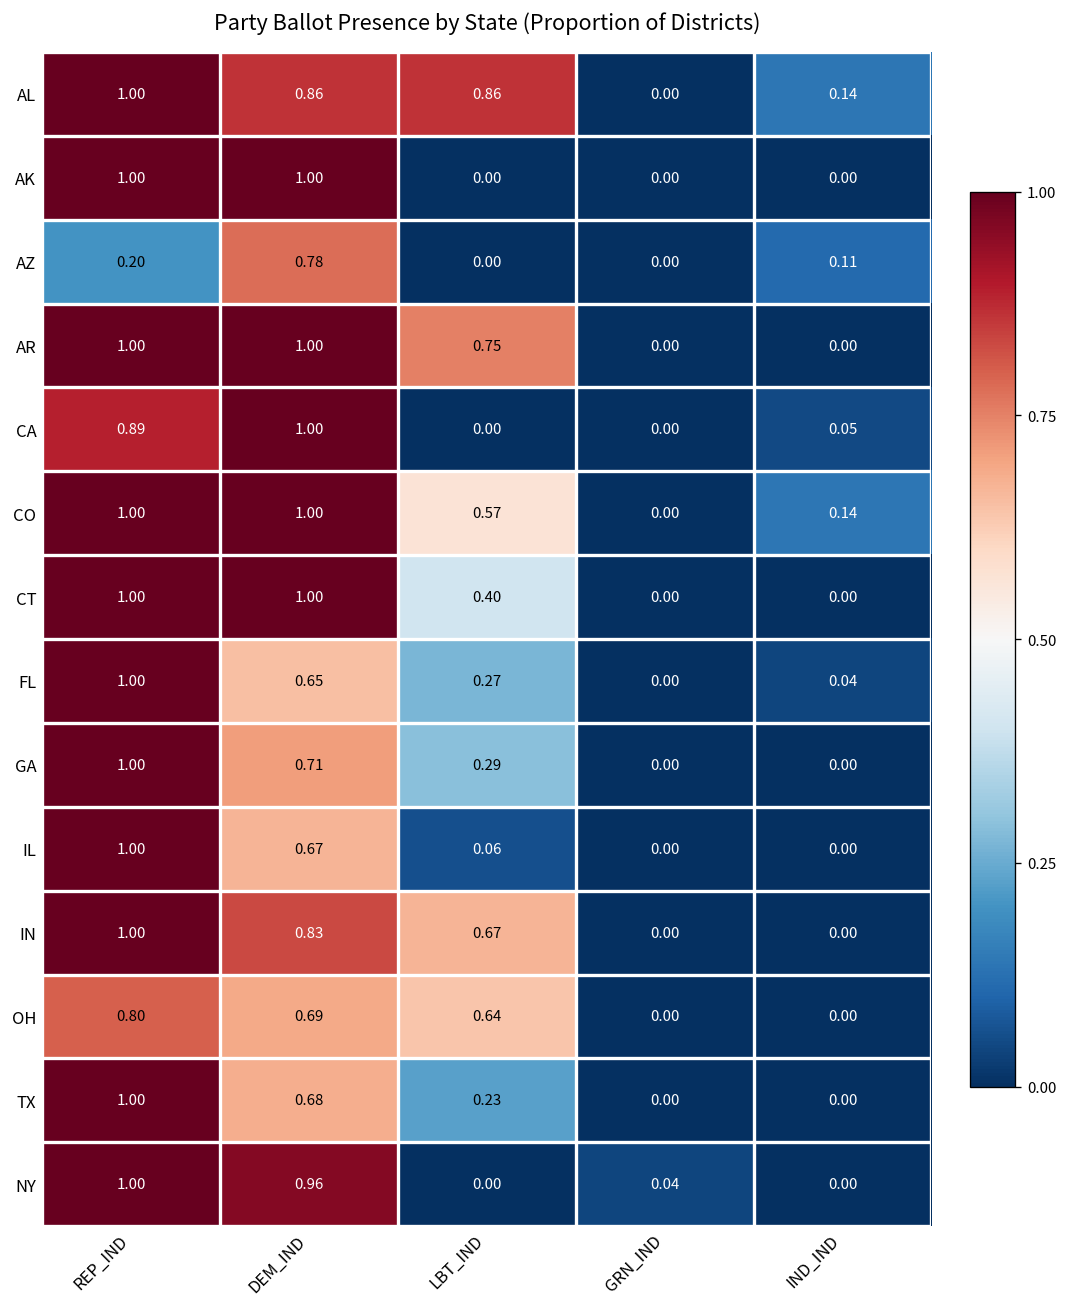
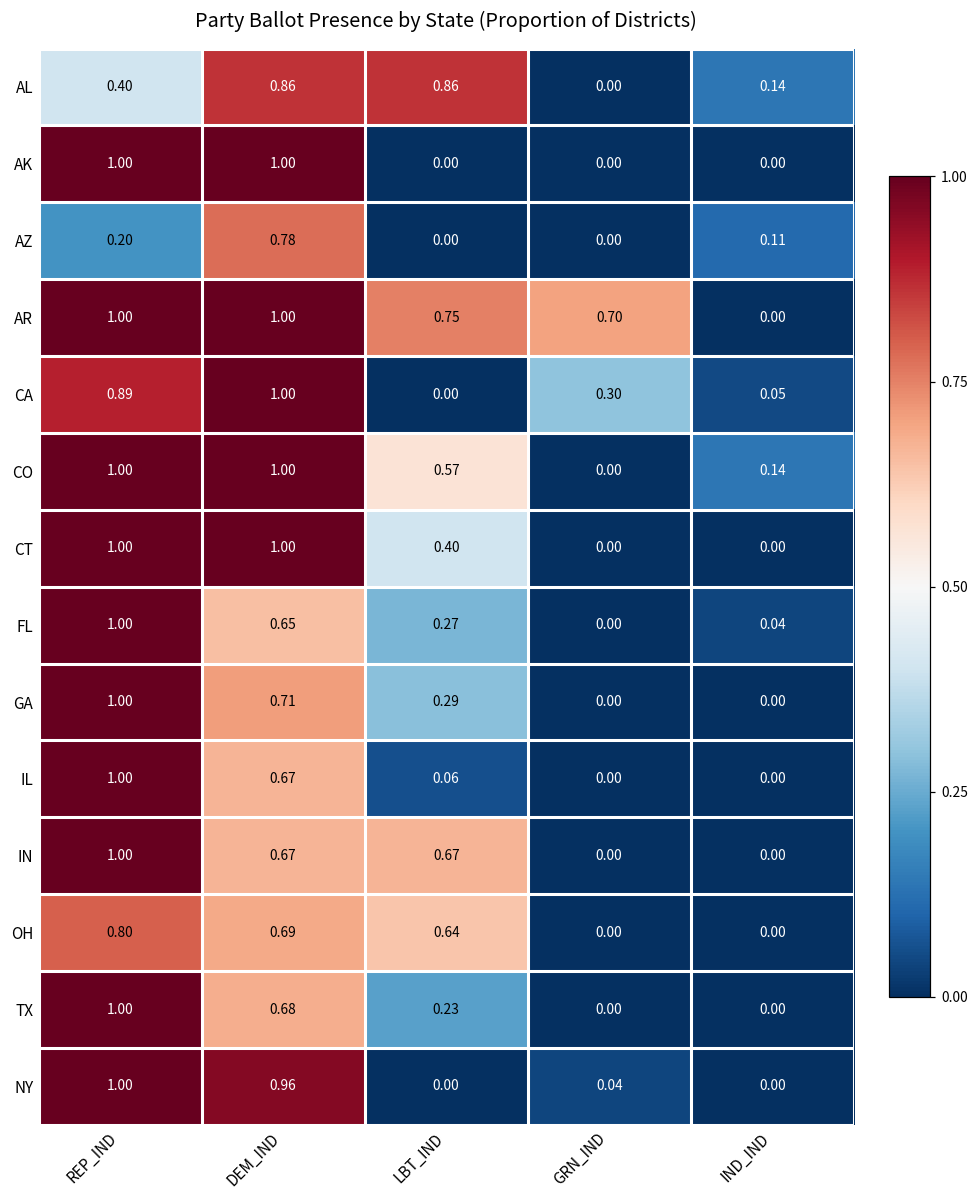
AL, REP_IND: 1.00 -> 0.40
AR, GRN_IND: 0.00 -> 0.70
CA, GRN_IND: 0.00 -> 0.30
IN, DEM_IND: 0.83 -> 0.67
